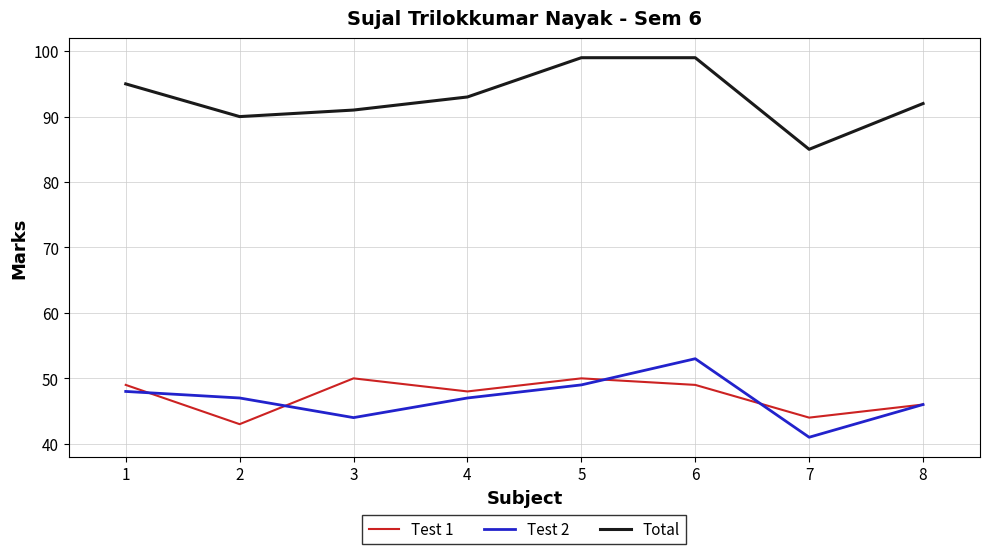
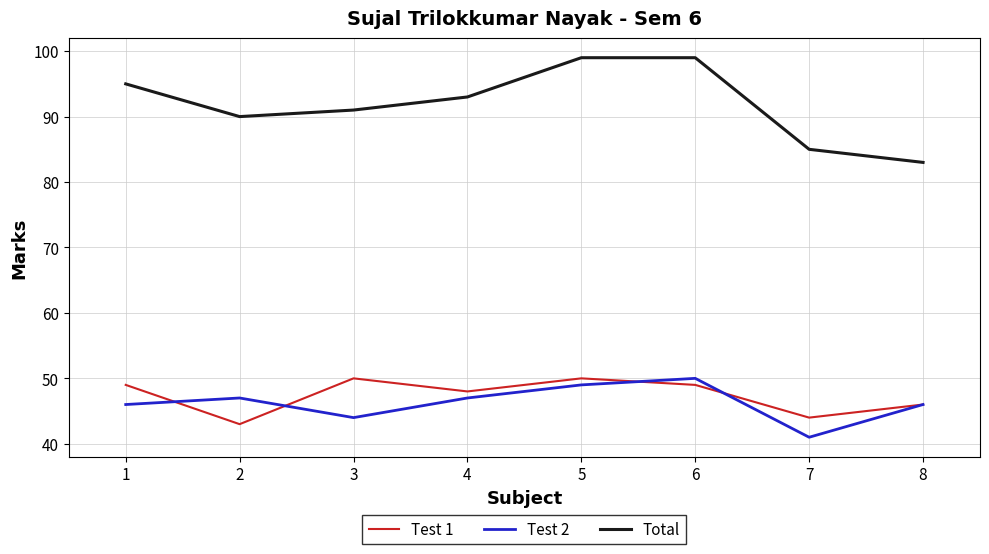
Test 2, 1: 48 -> 46
Test 2, 6: 53 -> 50
Total, 8: 92 -> 83
